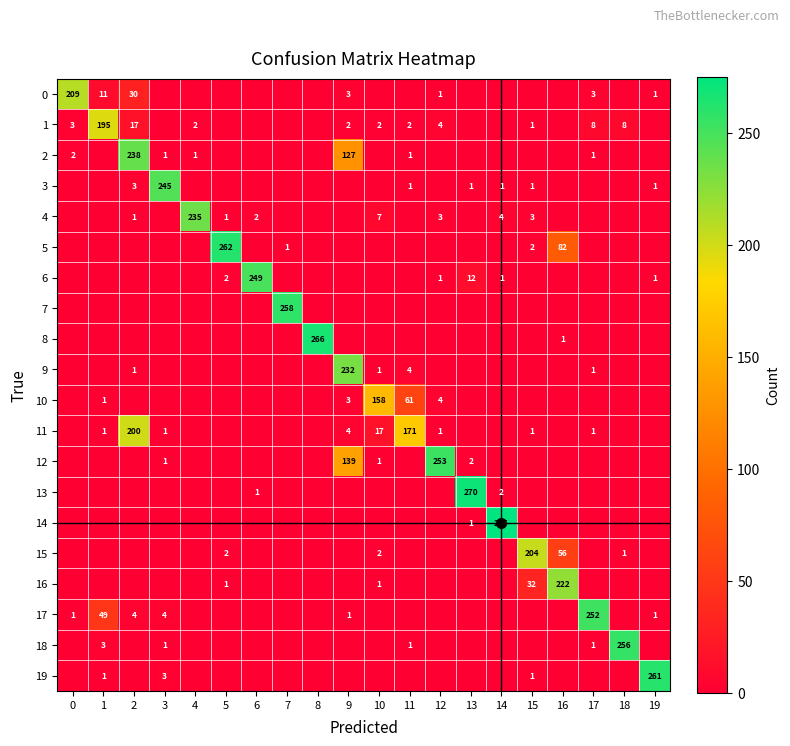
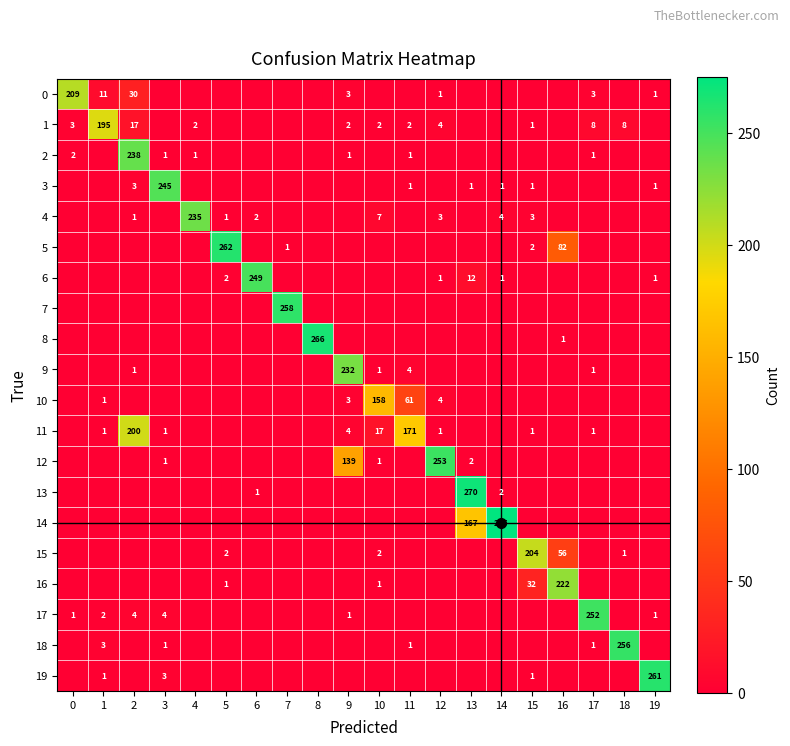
2, 9: 127 -> 1
14, 13: 1 -> 167
17, 1: 49 -> 2
